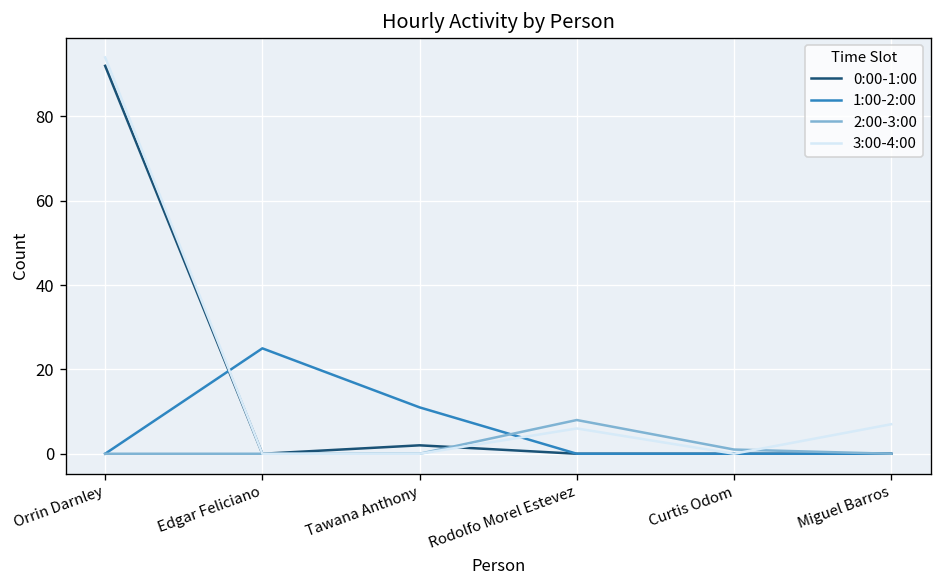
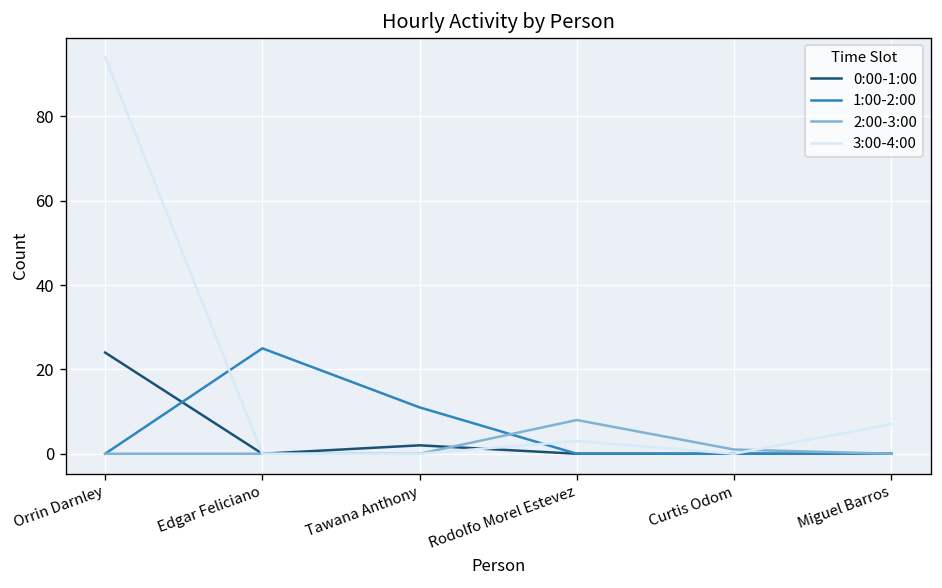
0:00-1:00, Orrin Darnley: 92 -> 24
3:00-4:00, Rodolfo Morel Estevez: 6 -> 3
